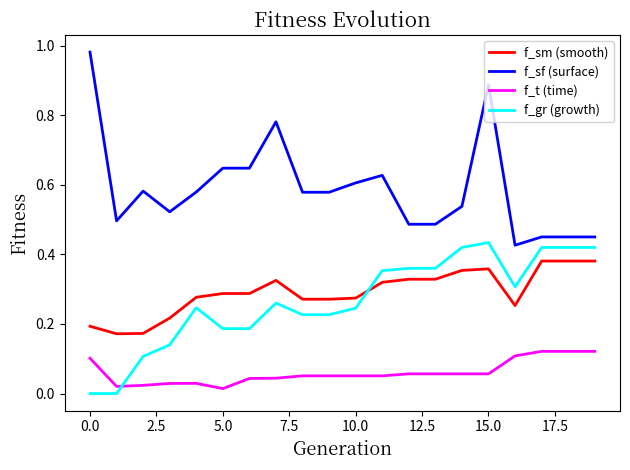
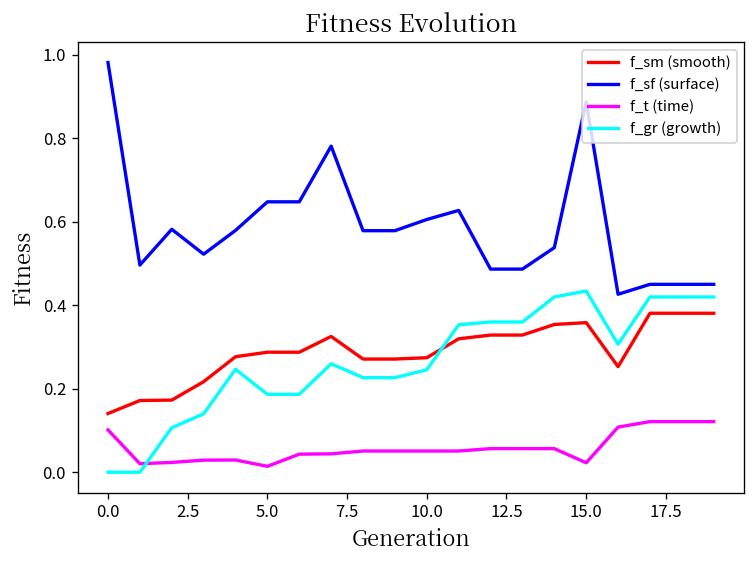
f_sm (smooth), 0.0: 0.19 -> 0.14
f_t (time), 15.0: 0.06 -> 0.02
